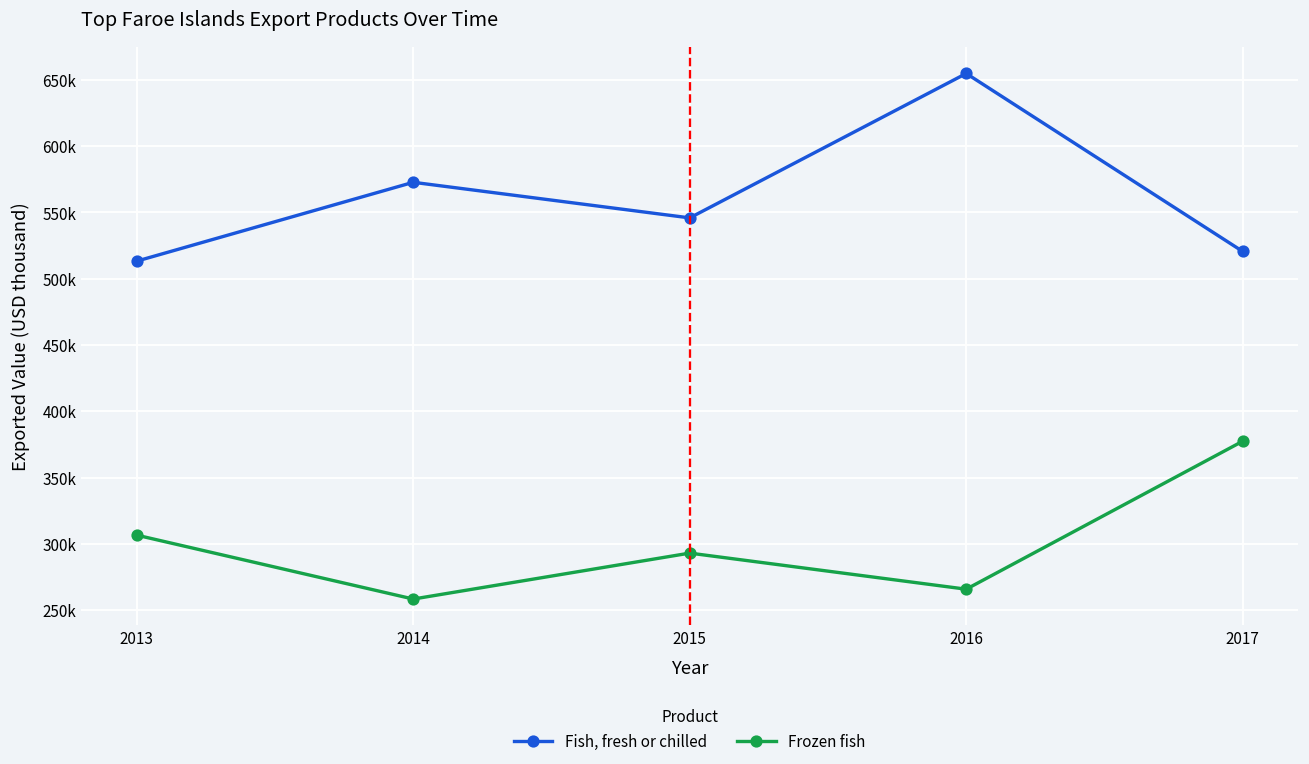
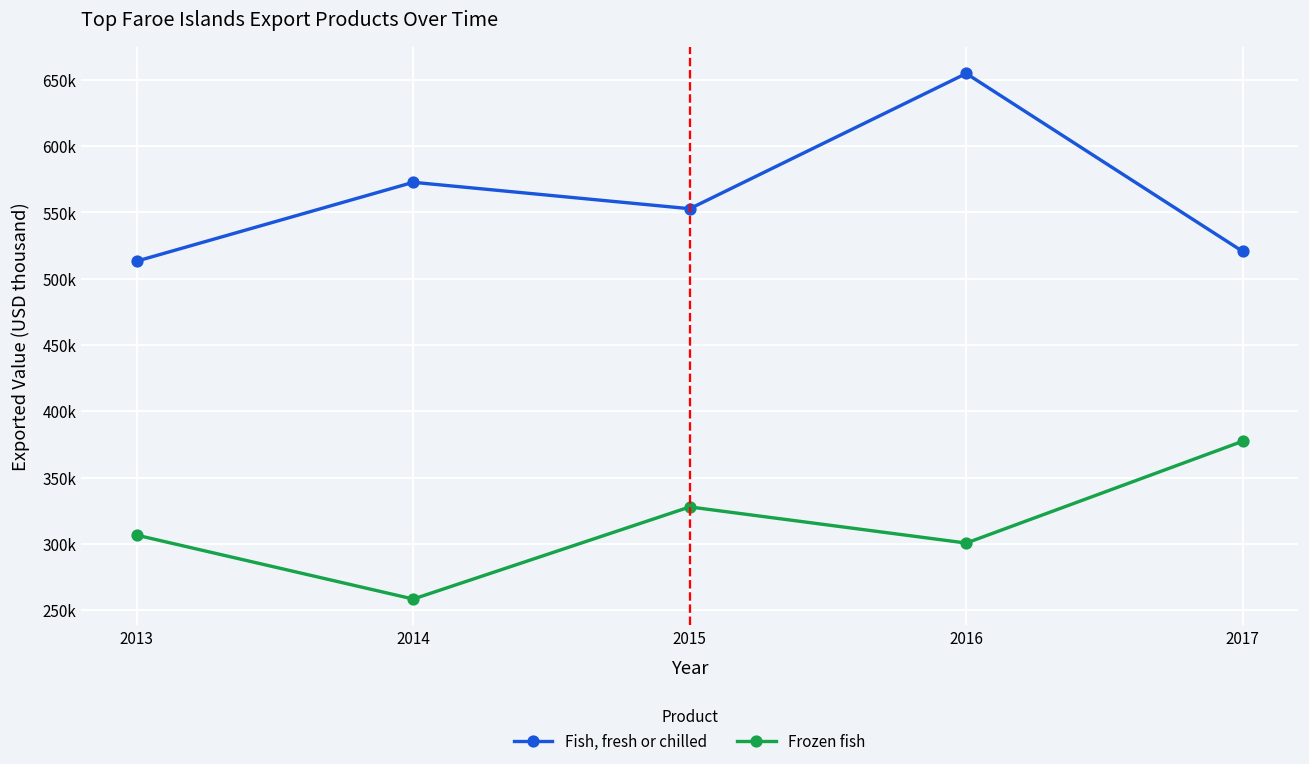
Fish, fresh or chilled, 2015: 546000 -> 553000
Frozen fish, 2015: 293000 -> 328000
Frozen fish, 2016: 266000 -> 301000
